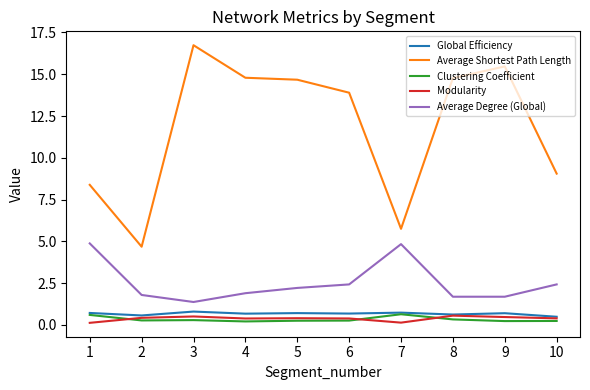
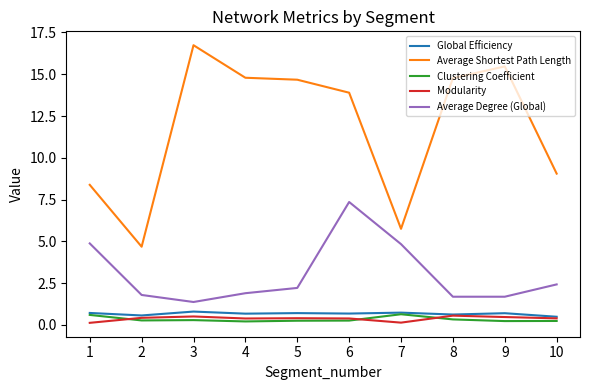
Average Degree (Global), 6: 2.4 -> 7.4
